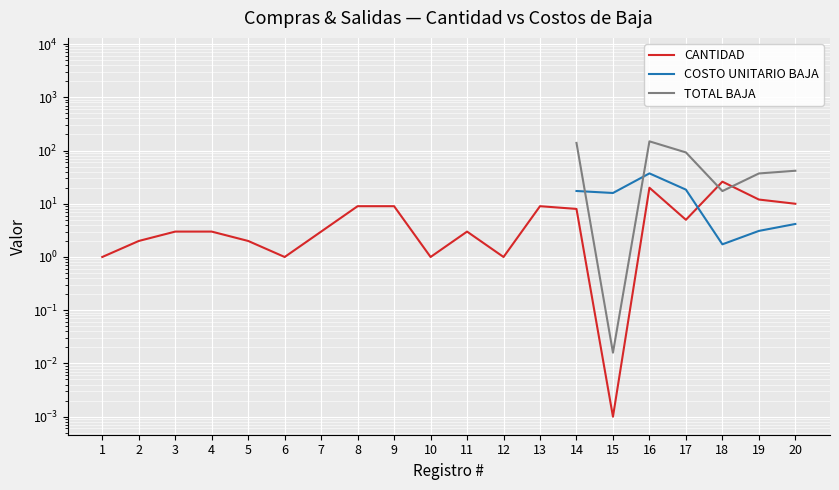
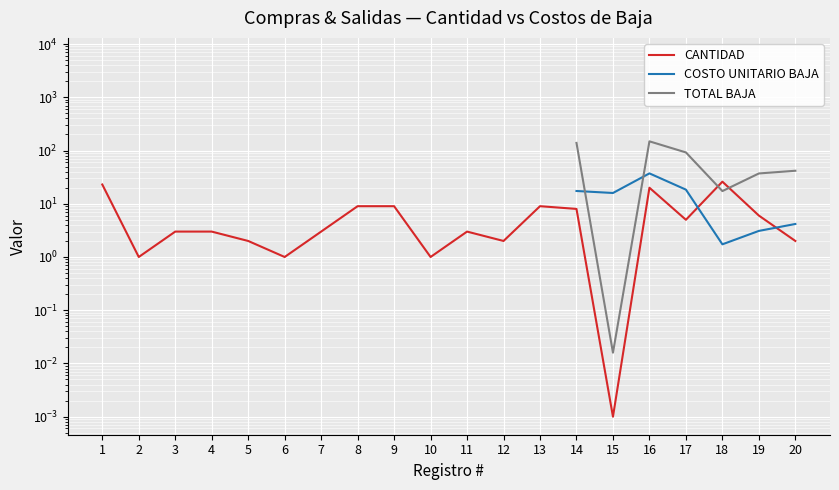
CANTIDAD, 1: 1 -> 23
CANTIDAD, 2: 2 -> 1
CANTIDAD, 12: 1 -> 2
CANTIDAD, 19: 12 -> 6
CANTIDAD, 20: 10 -> 2
